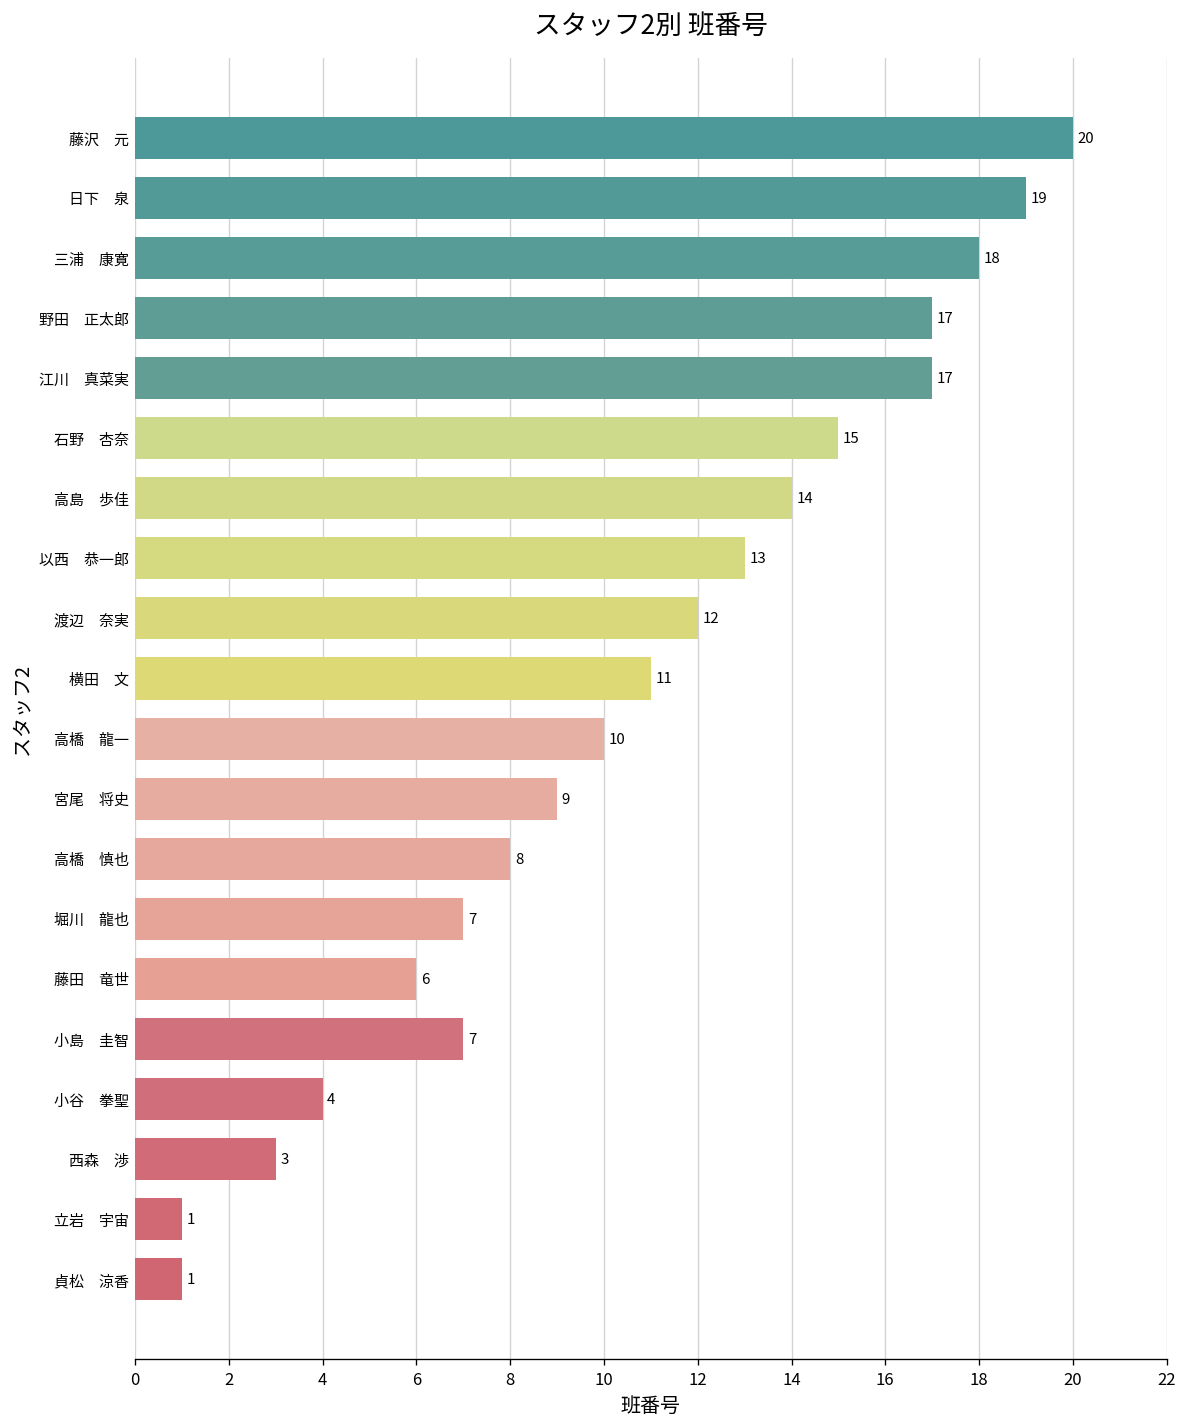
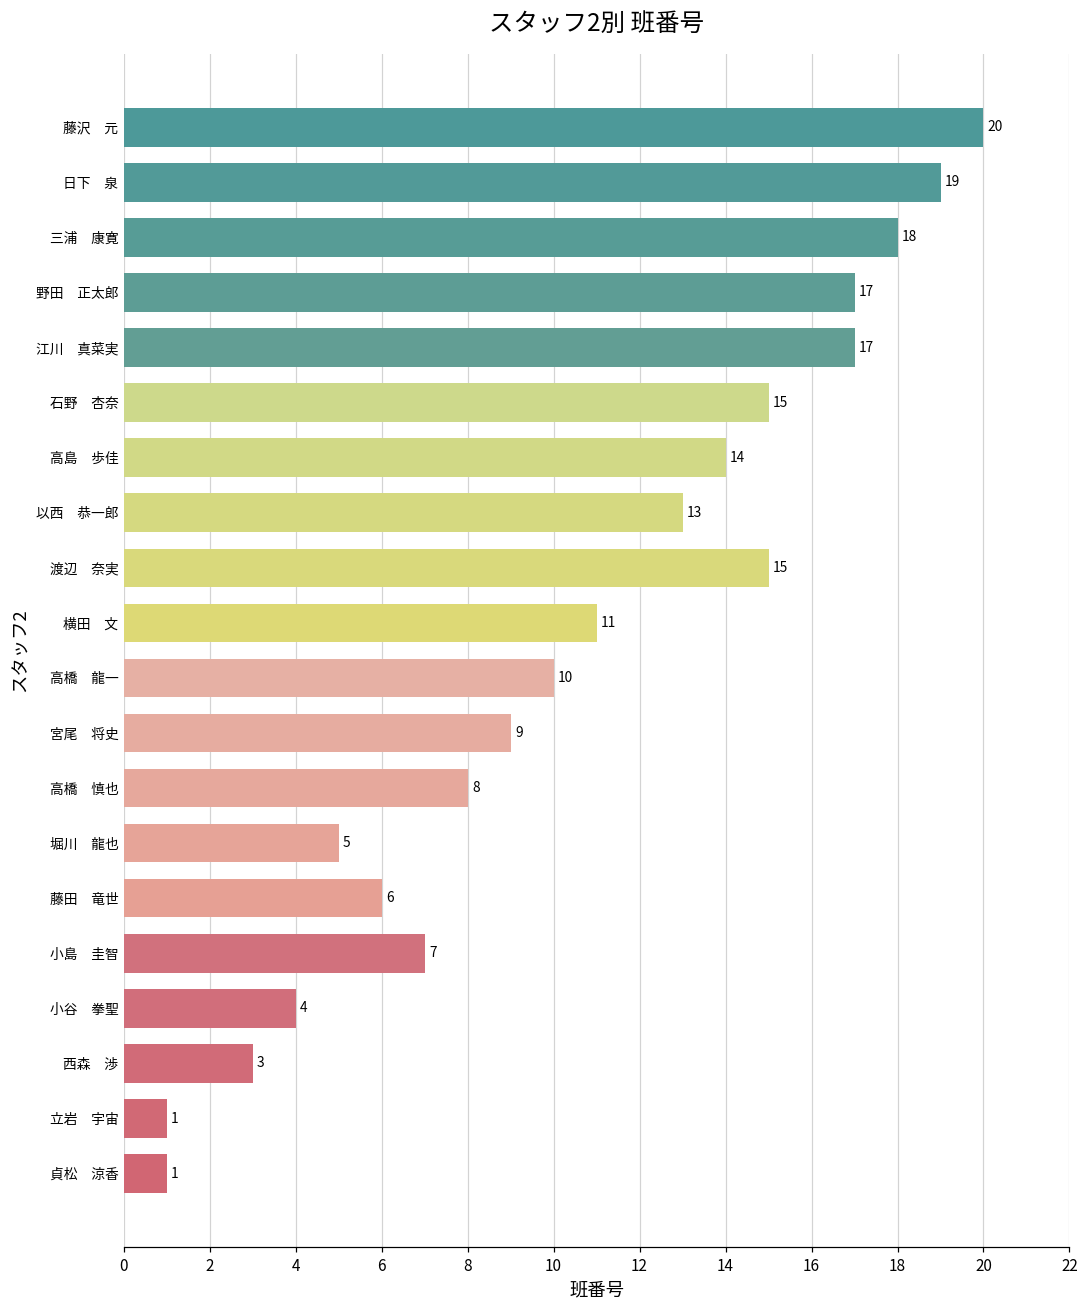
渡辺 奈実: 12 -> 15
堀川 龍也: 7 -> 5
